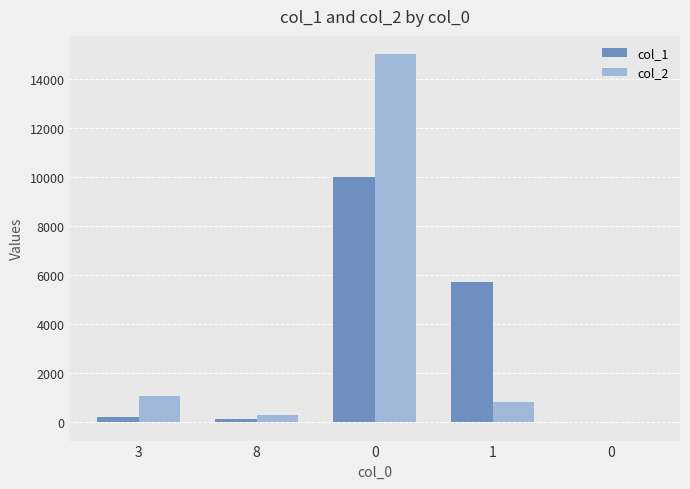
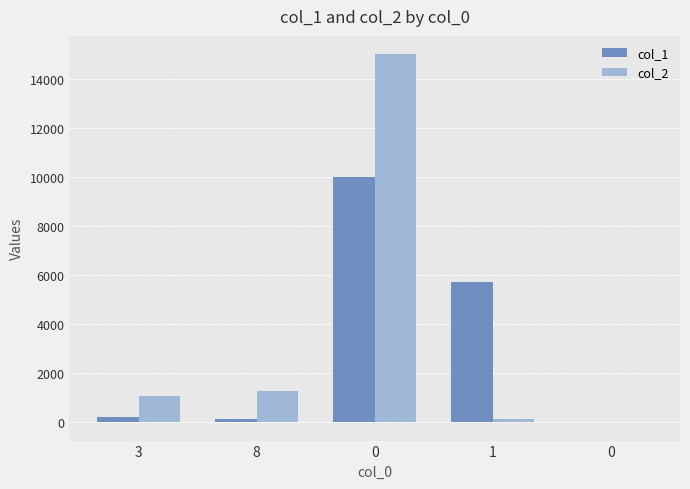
col_2, 8: 300 -> 1300
col_2, 1: 800 -> 100
